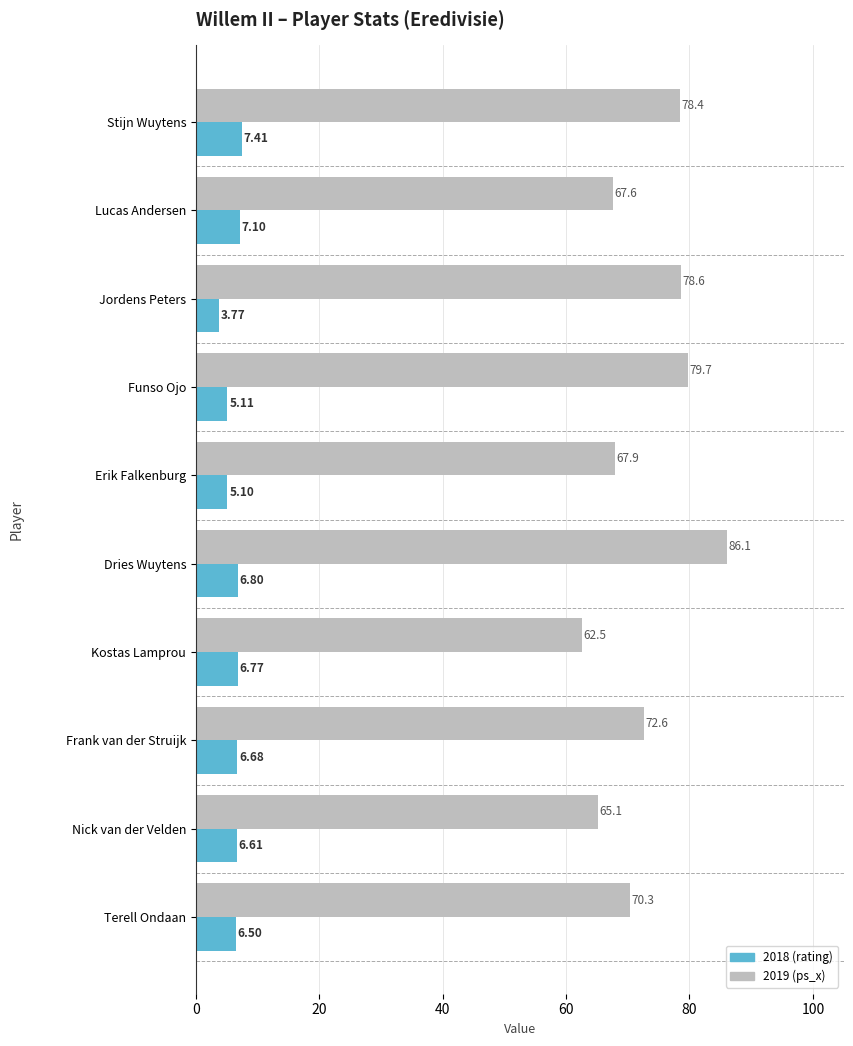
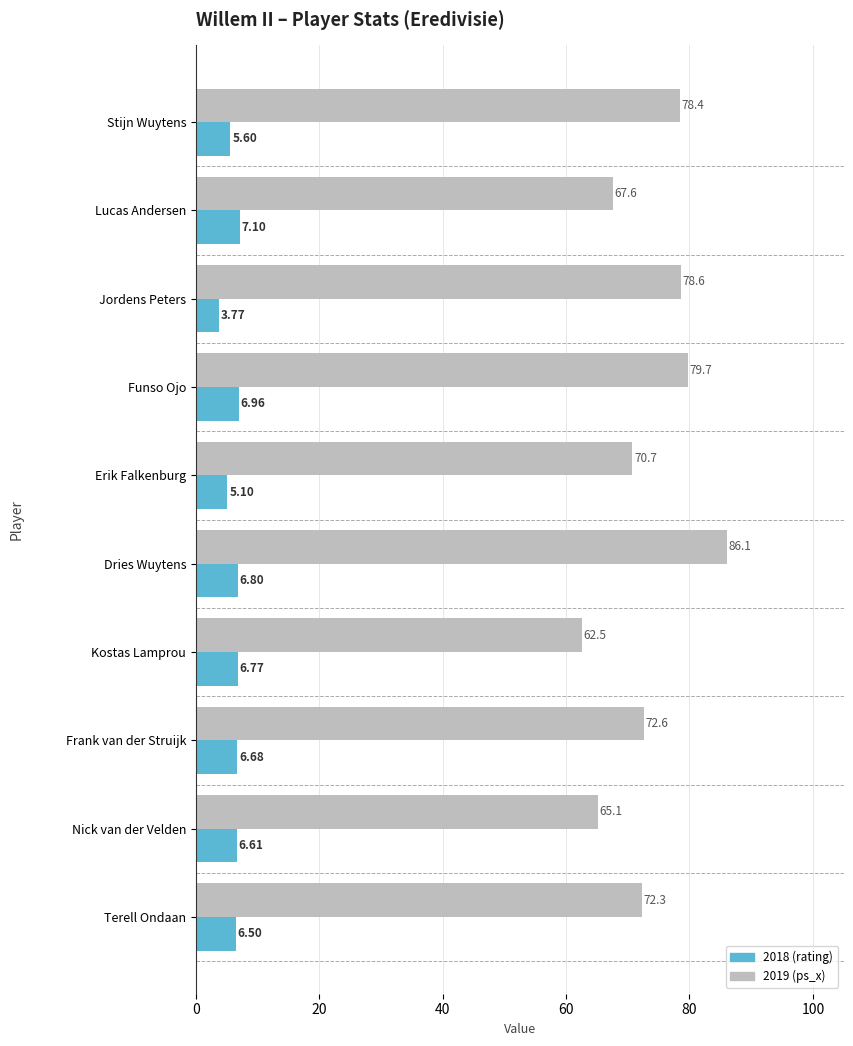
2018 (rating), Stijn Wuytens: 7.41 -> 5.60
2018 (rating), Funso Ojo: 5.11 -> 6.96
2019 (ps_x), Erik Falkenburg: 67.9 -> 70.7
2019 (ps_x), Terell Ondaan: 70.3 -> 72.3
